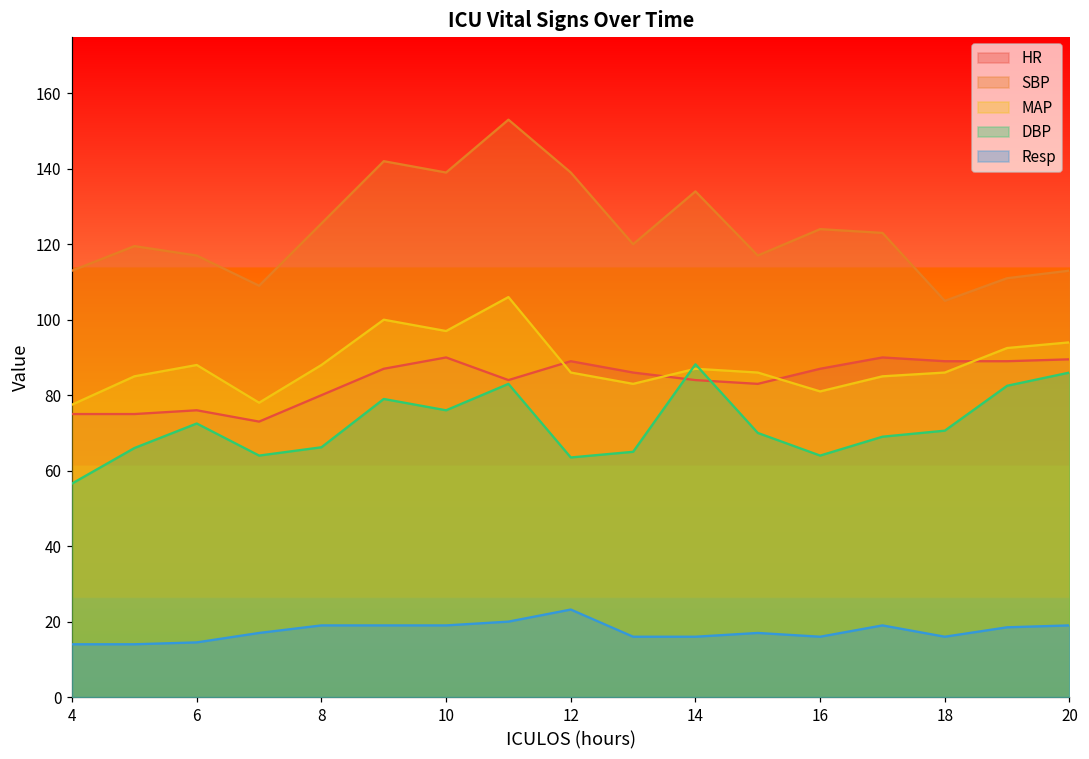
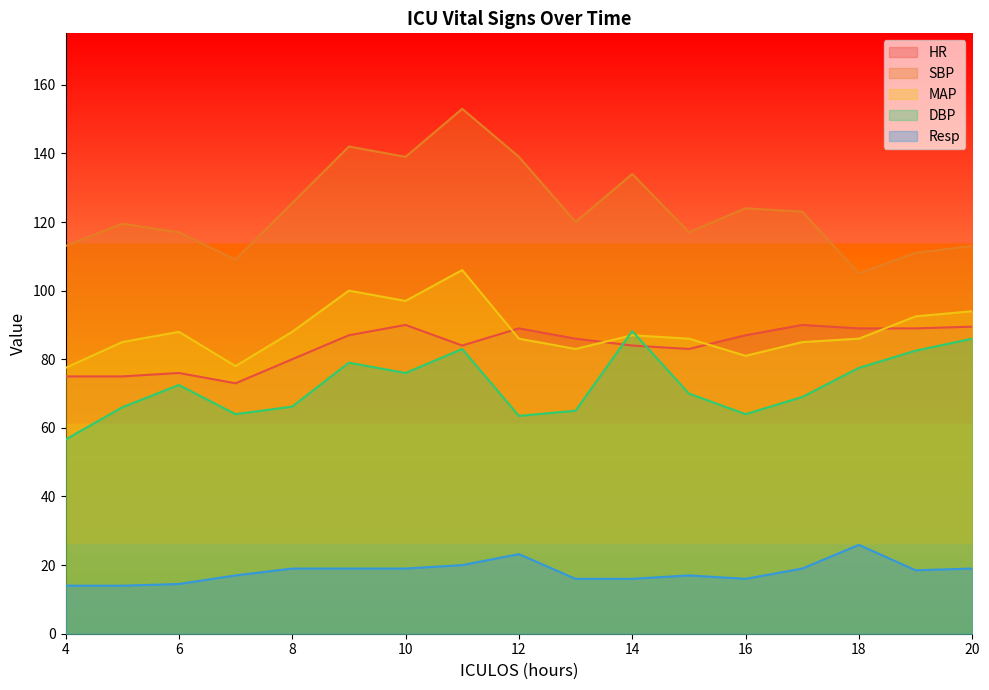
DBP, 18: 71 -> 78
Resp, 18: 16 -> 26
